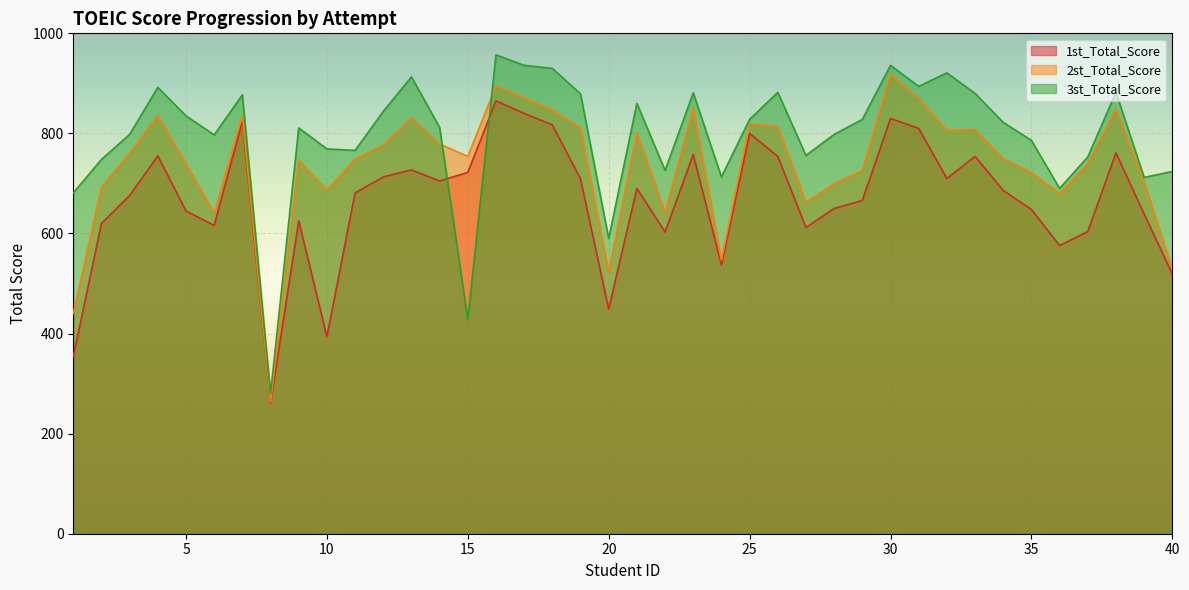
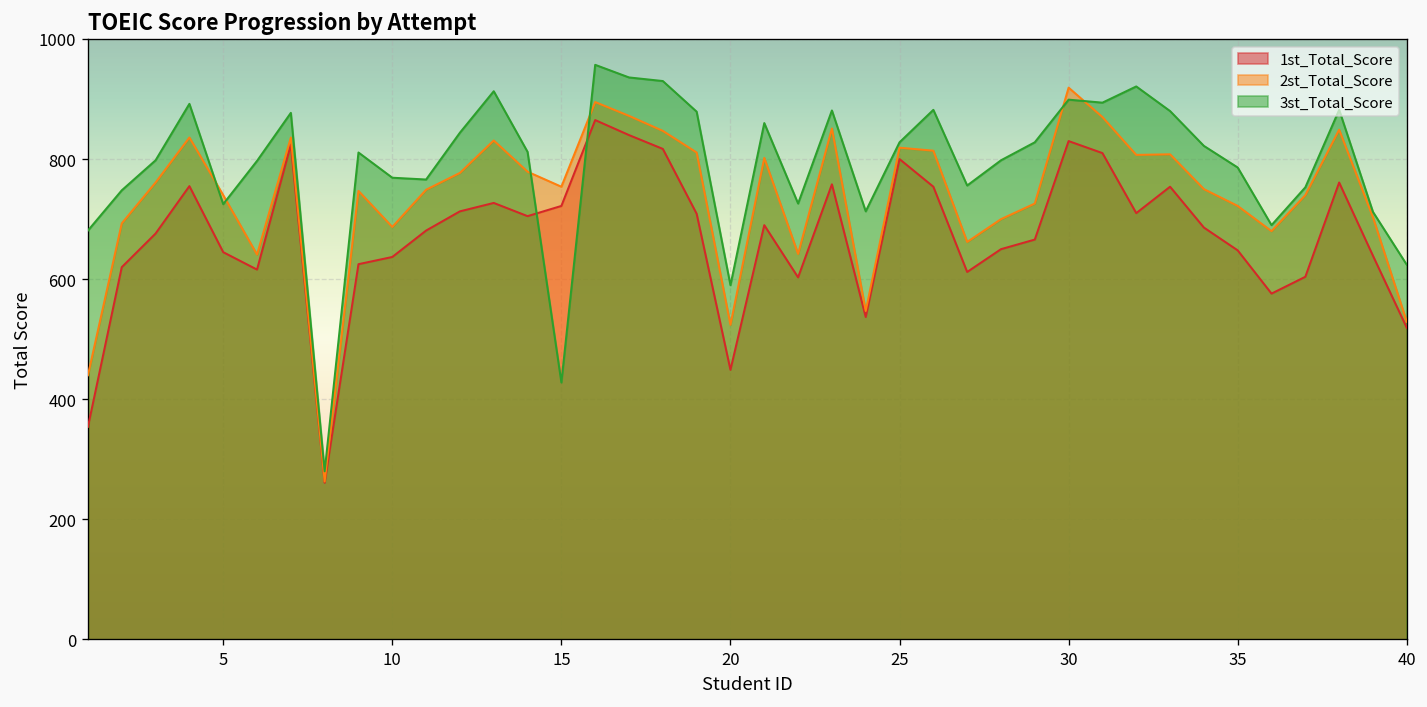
3st_Total_Score, 5: 840 -> 730
1st_Total_Score, 10: 390 -> 640
3st_Total_Score, 30: 940 -> 900
3st_Total_Score, 40: 720 -> 620
